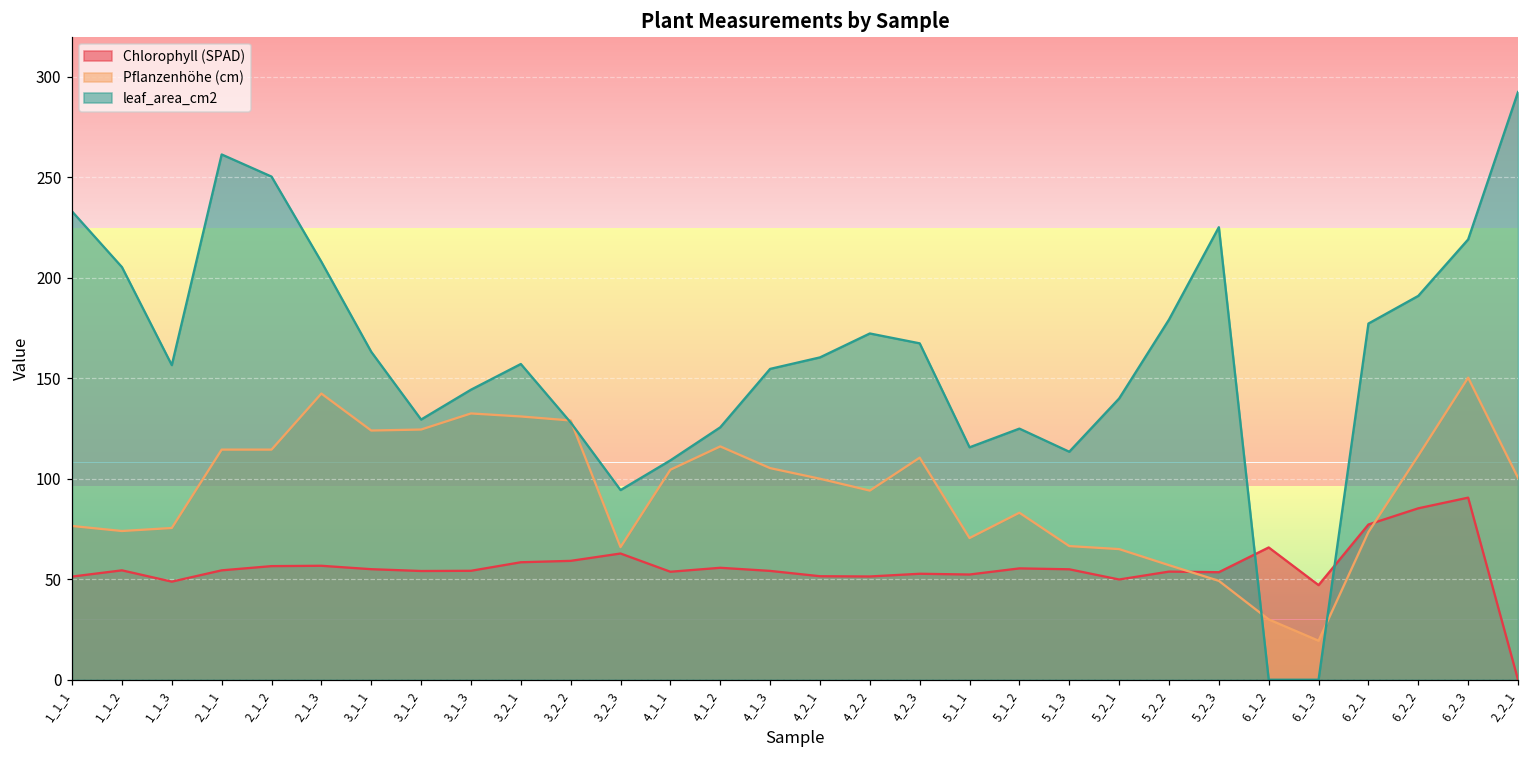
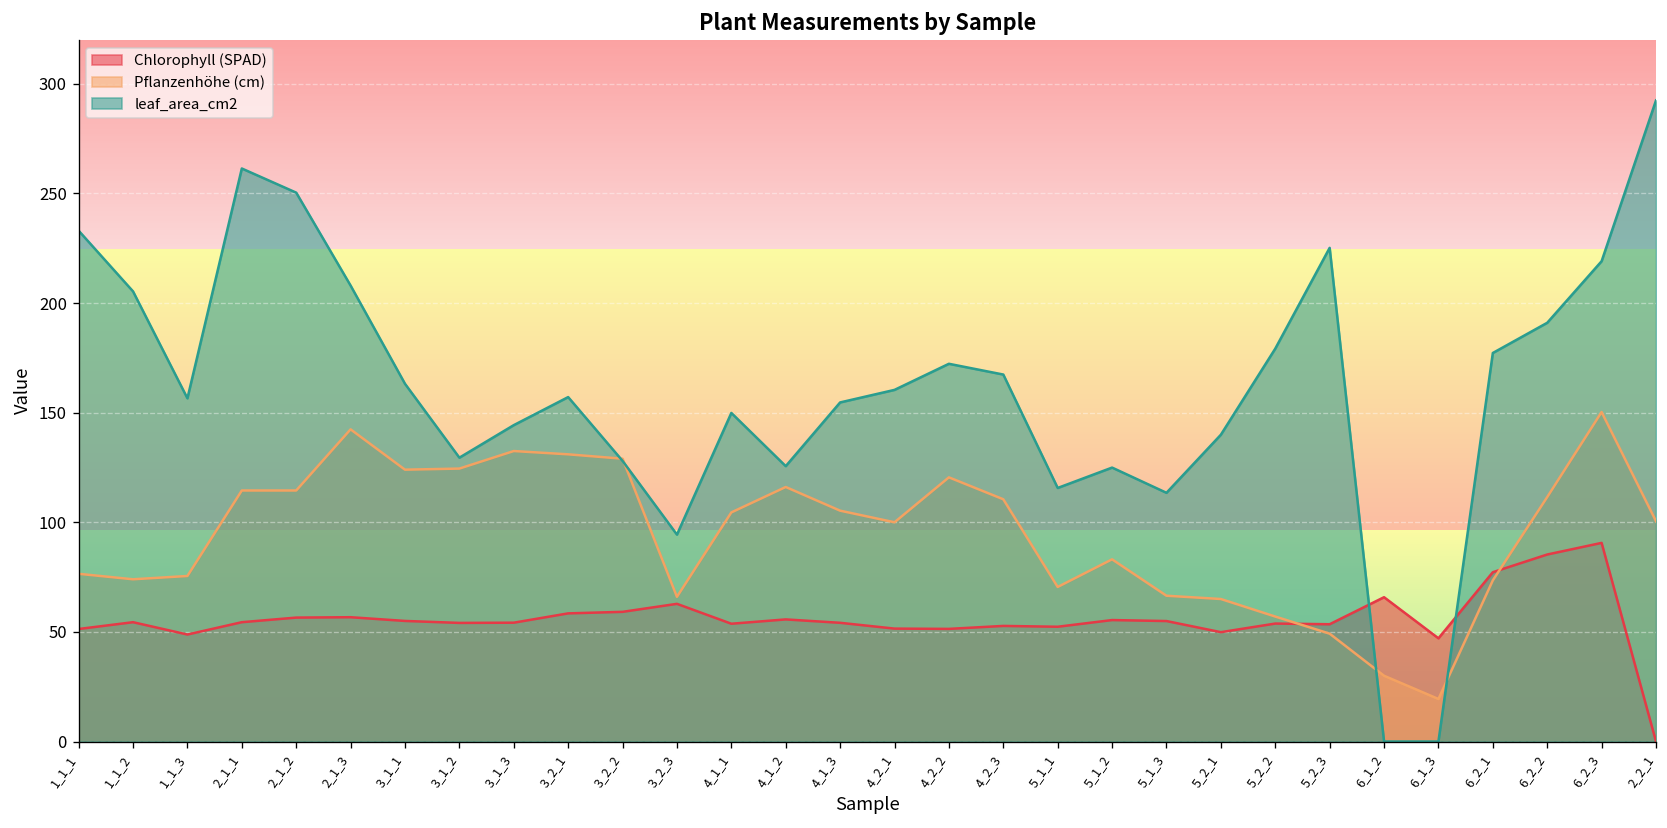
leaf_area_cm2, 4_1_1: 109 -> 150
Pflanzenhöhe (cm), 4_2_2: 94 -> 121
